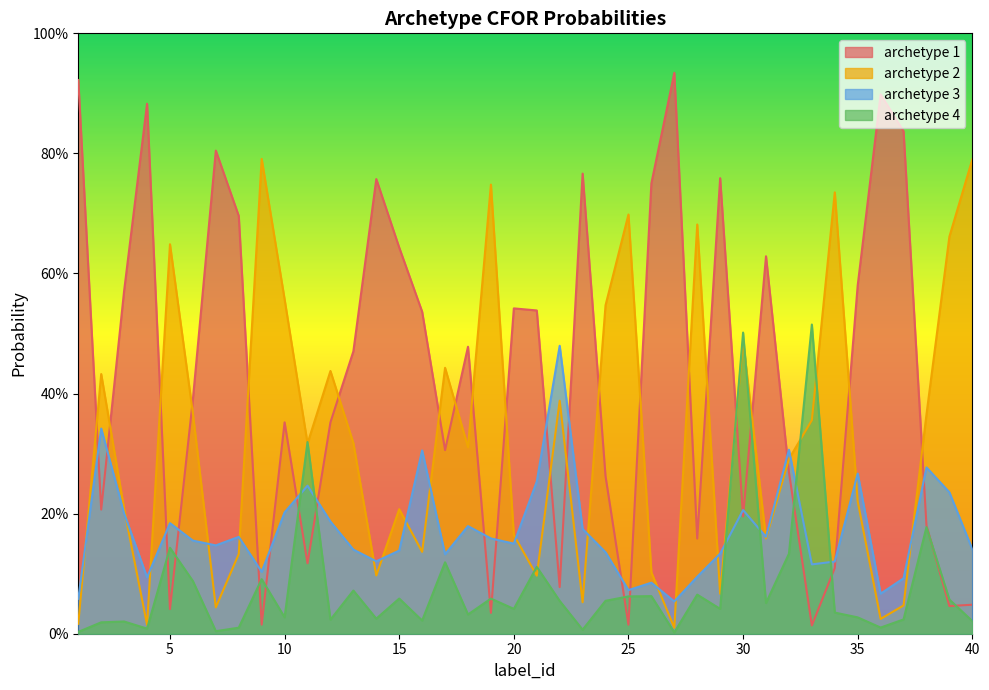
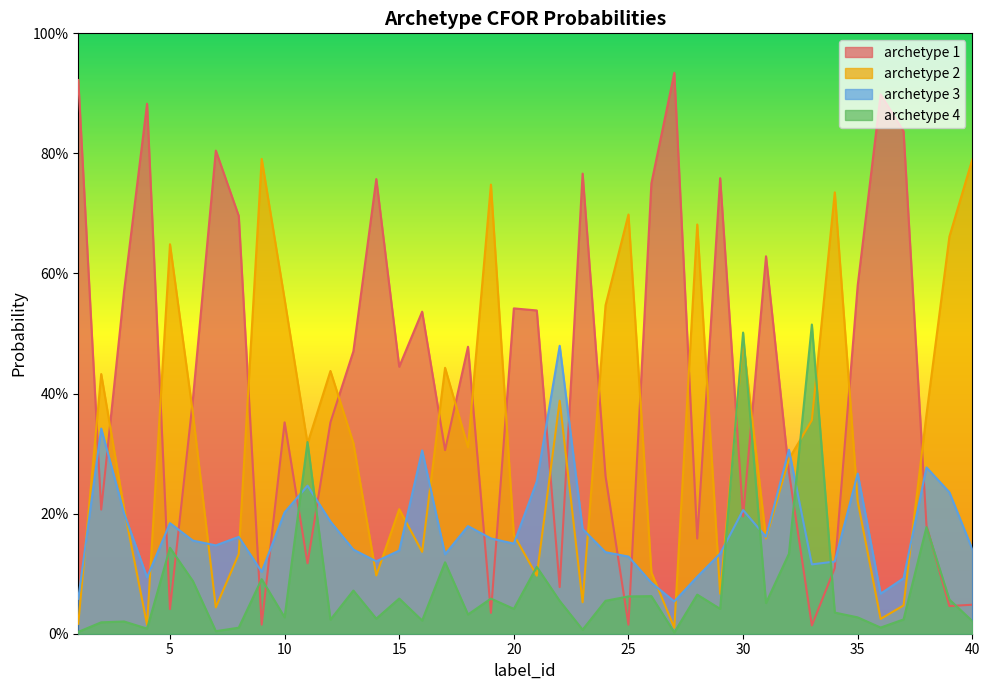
archetype 1, 15: 64% -> 44%
archetype 3, 25: 7% -> 13%
